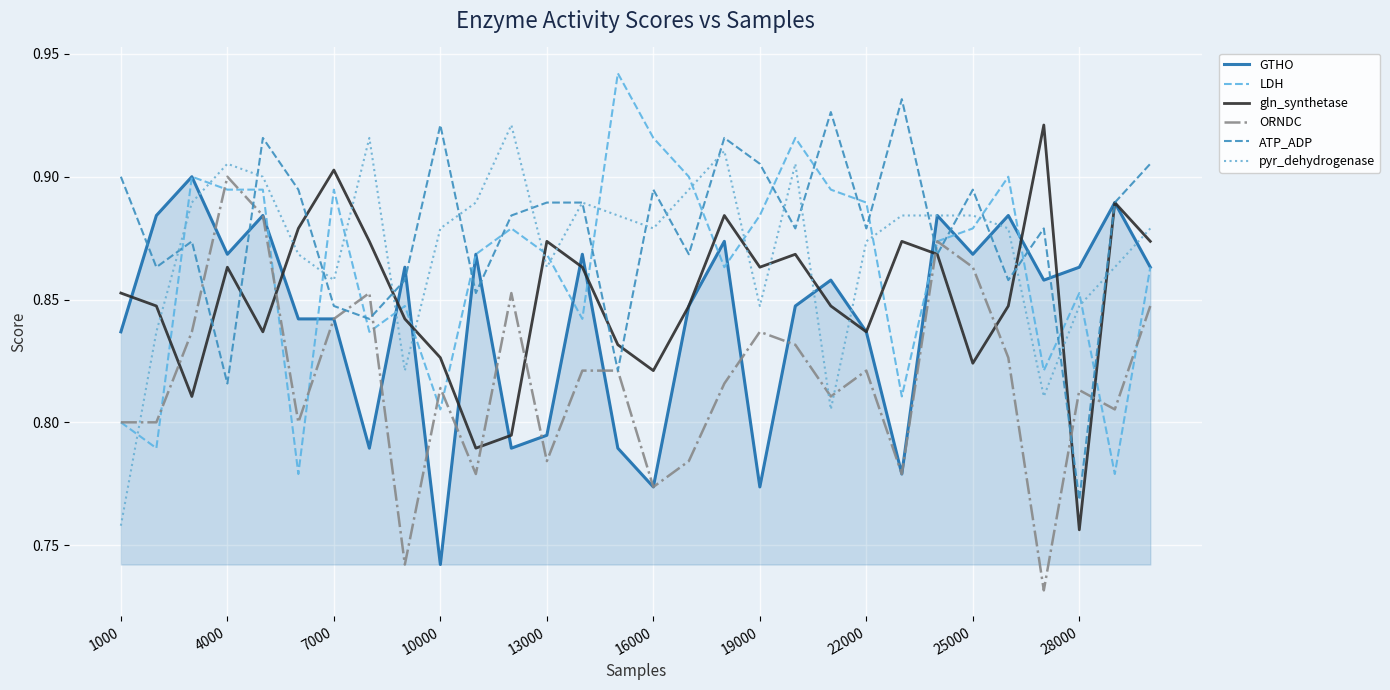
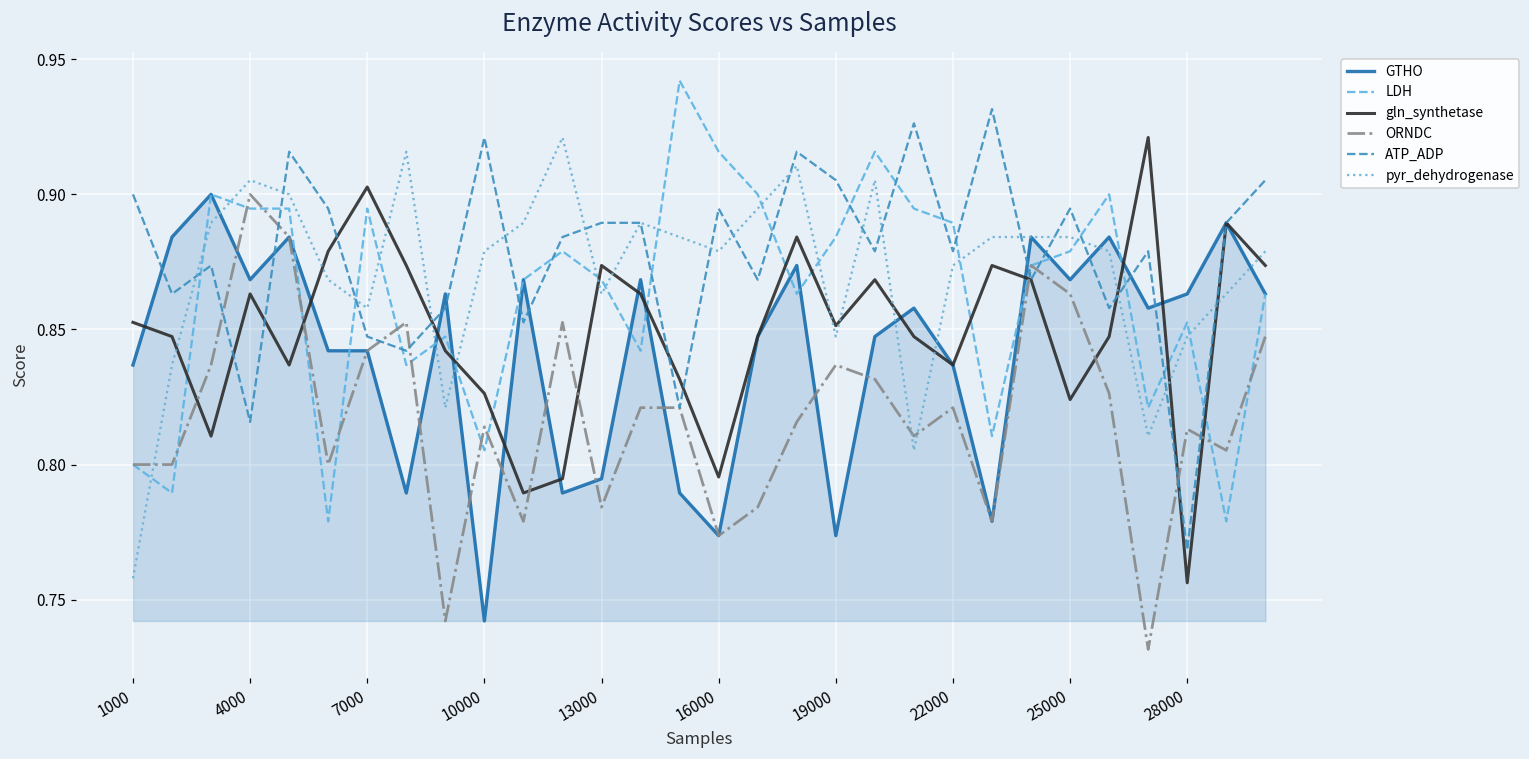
gln_synthetase, 16000: 0.821 -> 0.795
gln_synthetase, 19000: 0.863 -> 0.851
